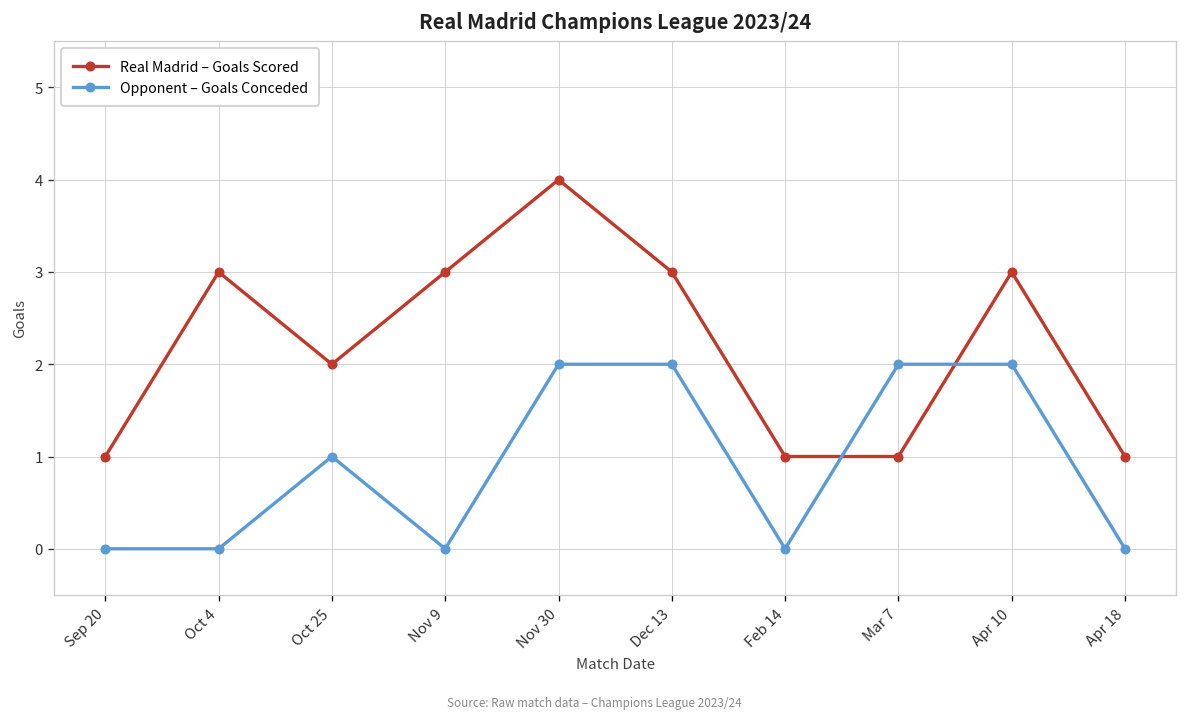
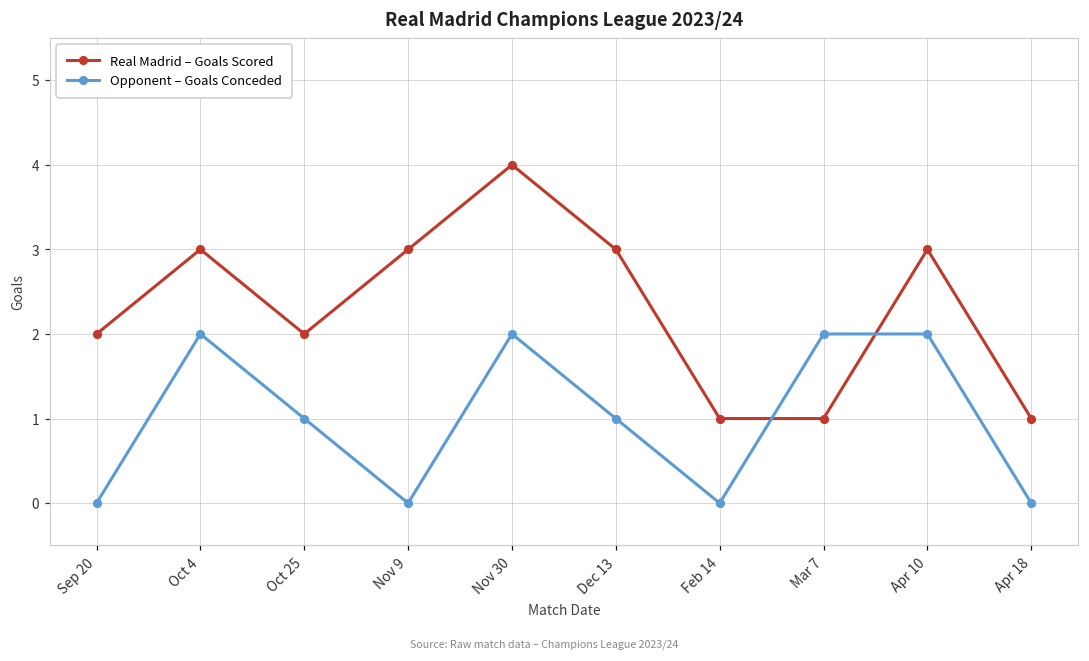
Real Madrid – Goals Scored, Sep 20: 1 -> 2
Opponent – Goals Conceded, Oct 4: 0 -> 2
Opponent – Goals Conceded, Dec 13: 2 -> 1
